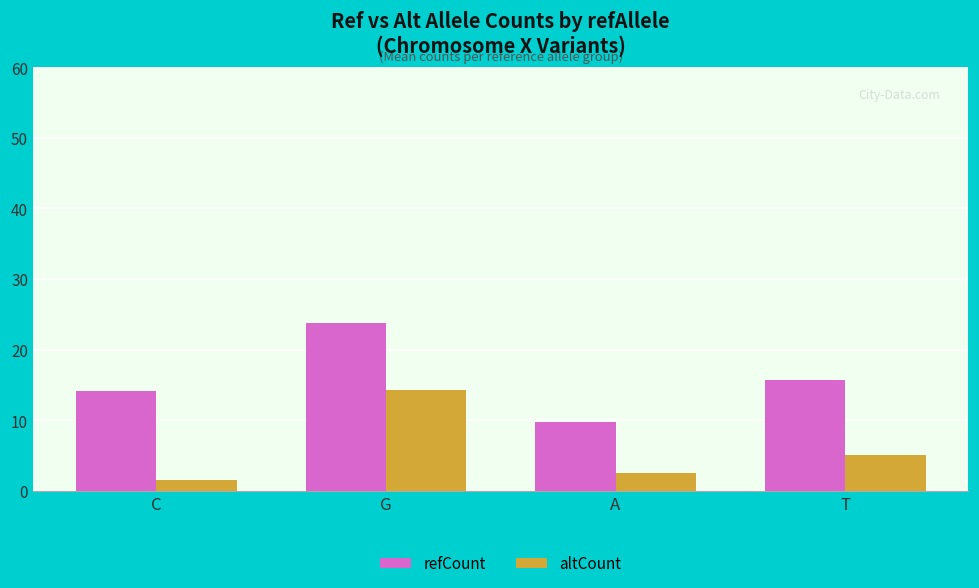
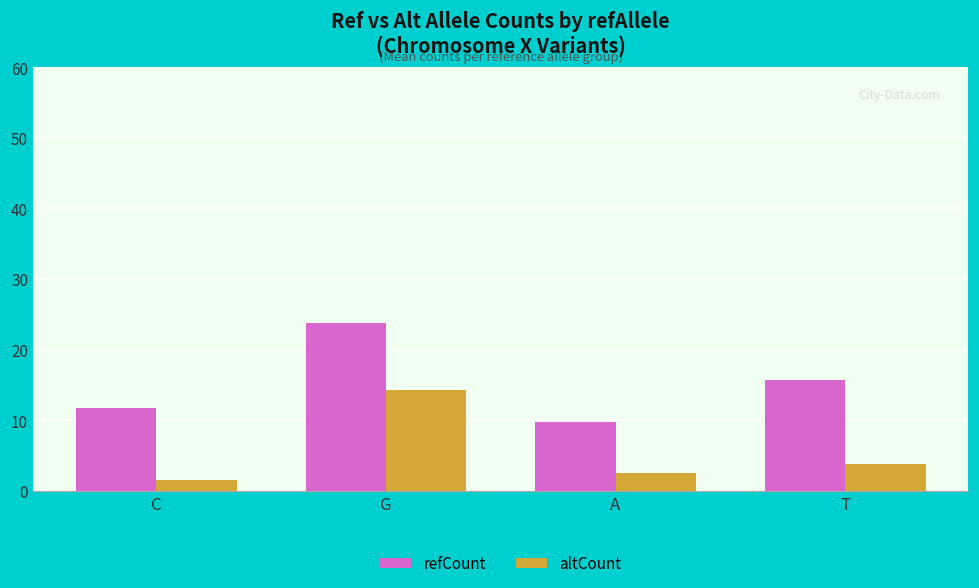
refCount, C: 14 -> 12
altCount, T: 5 -> 4
